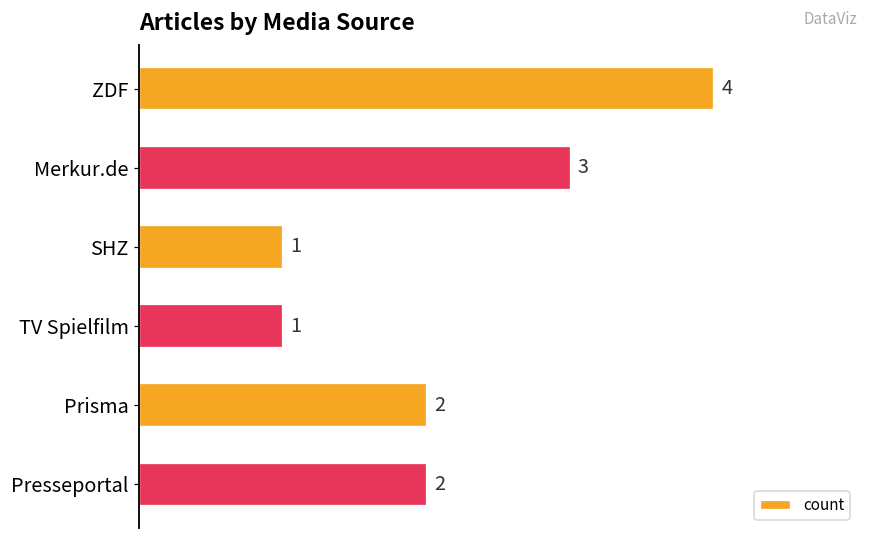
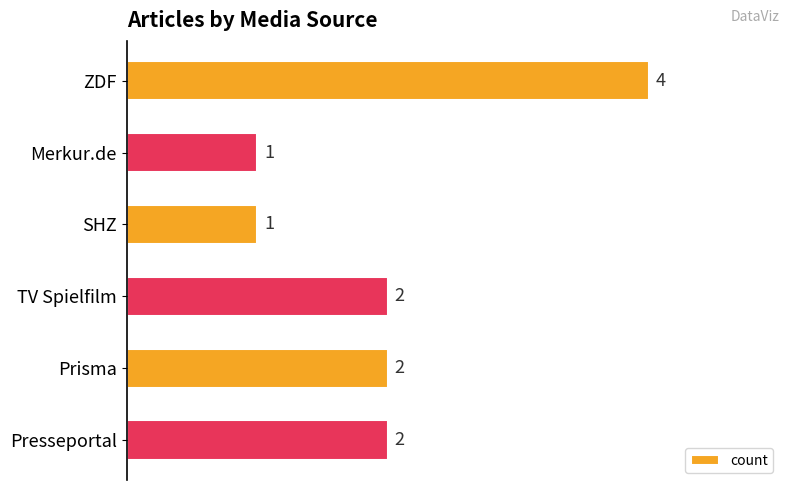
Merkur.de: 3 -> 1
TV Spielfilm: 1 -> 2
